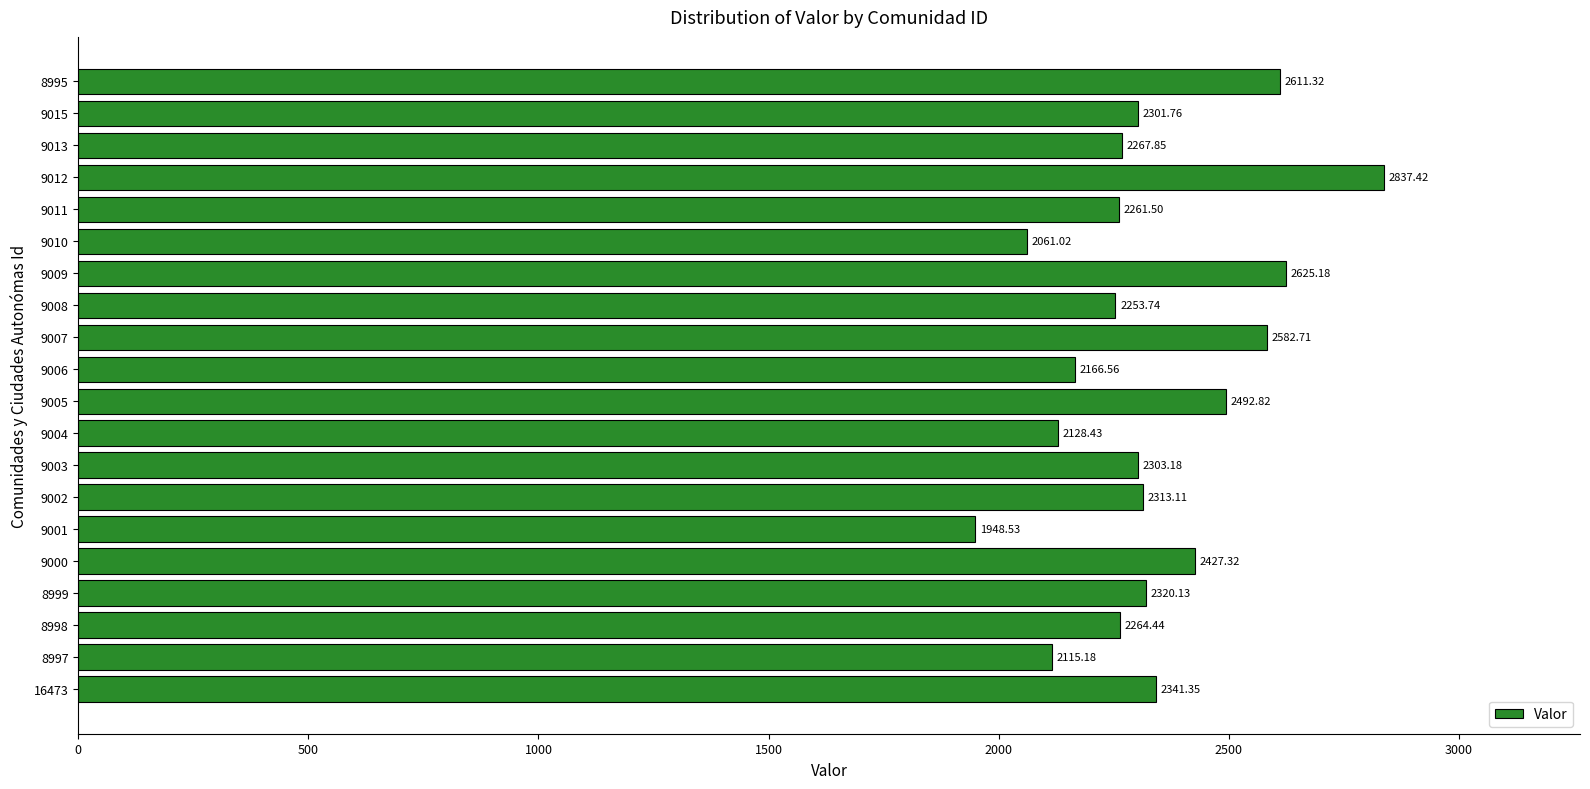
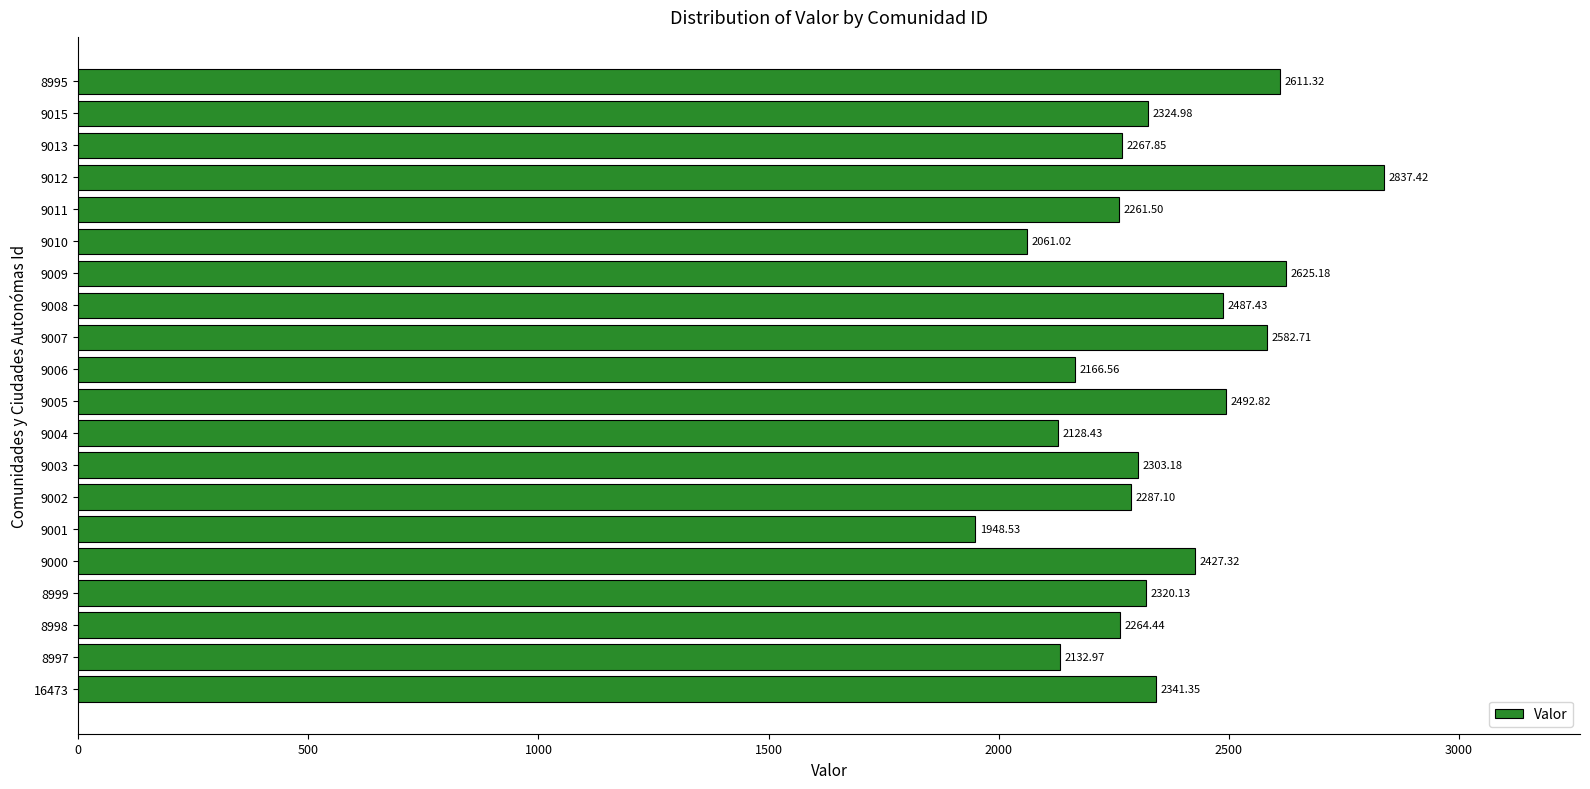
9015: 2301.76 -> 2324.98
9008: 2253.74 -> 2487.43
9002: 2313.11 -> 2287.10
8997: 2115.18 -> 2132.97
